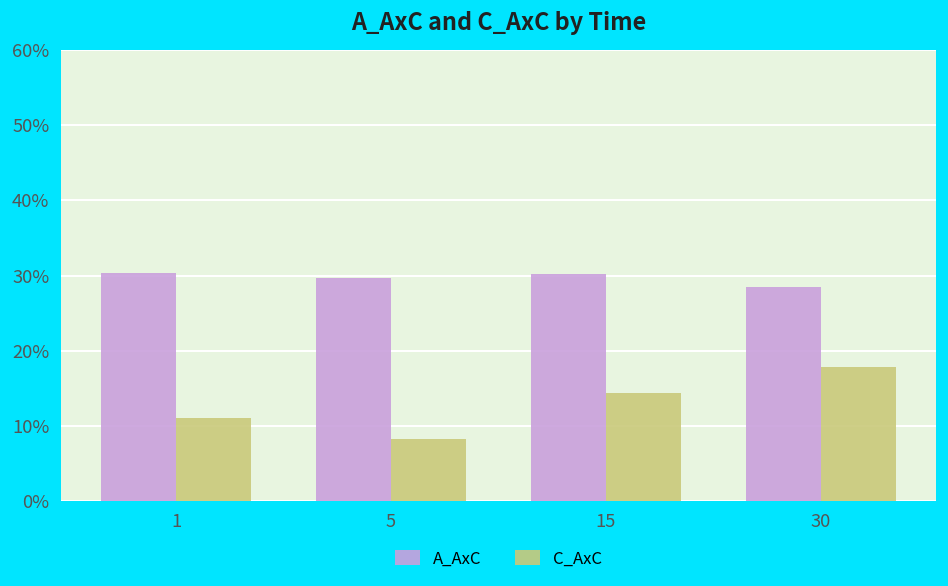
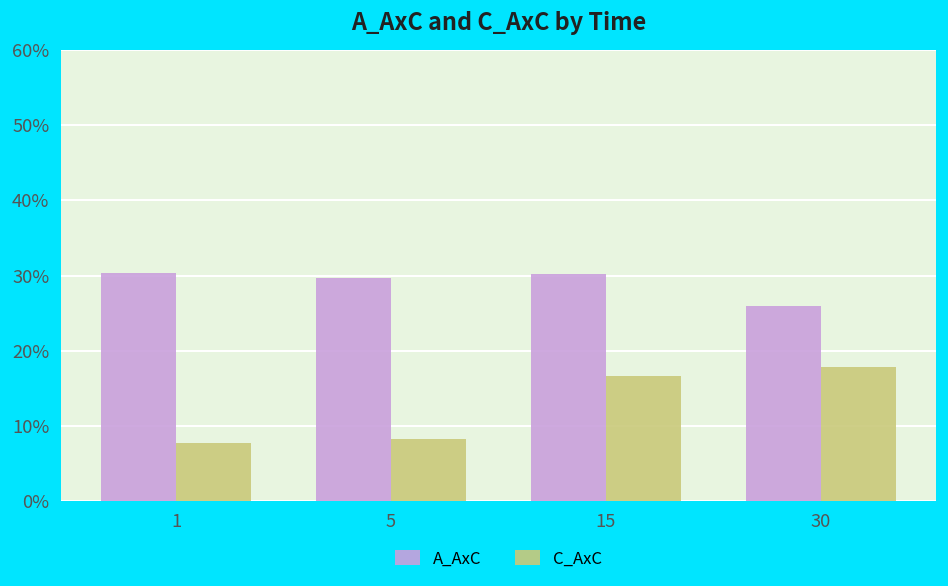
C_AxC, 1: 11% -> 8%
C_AxC, 15: 14% -> 17%
A_AxC, 30: 29% -> 26%
